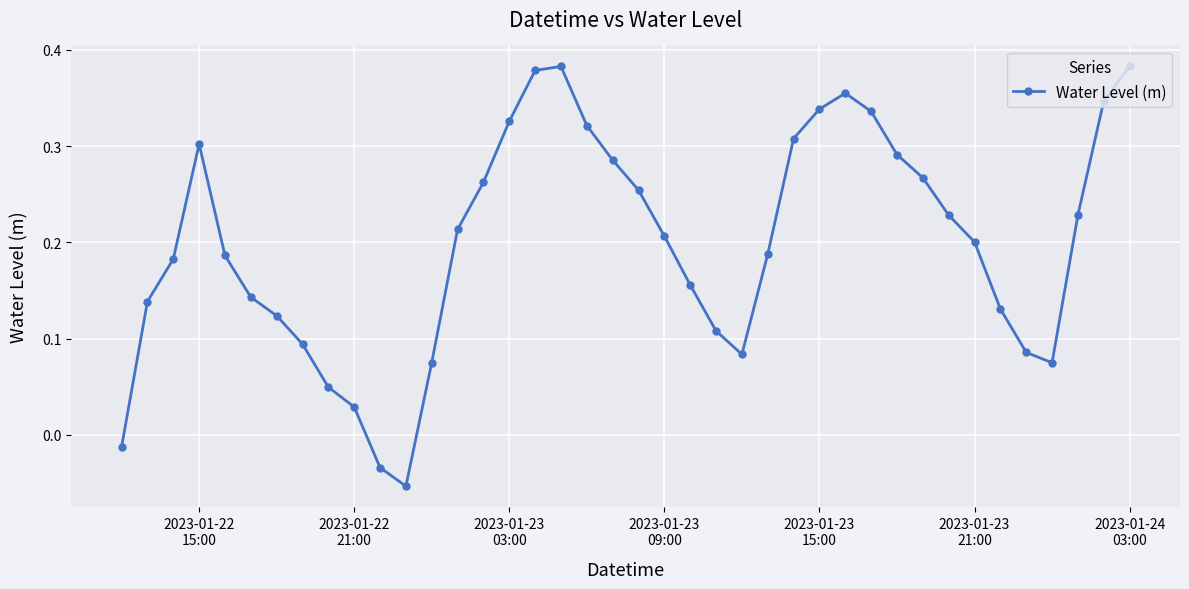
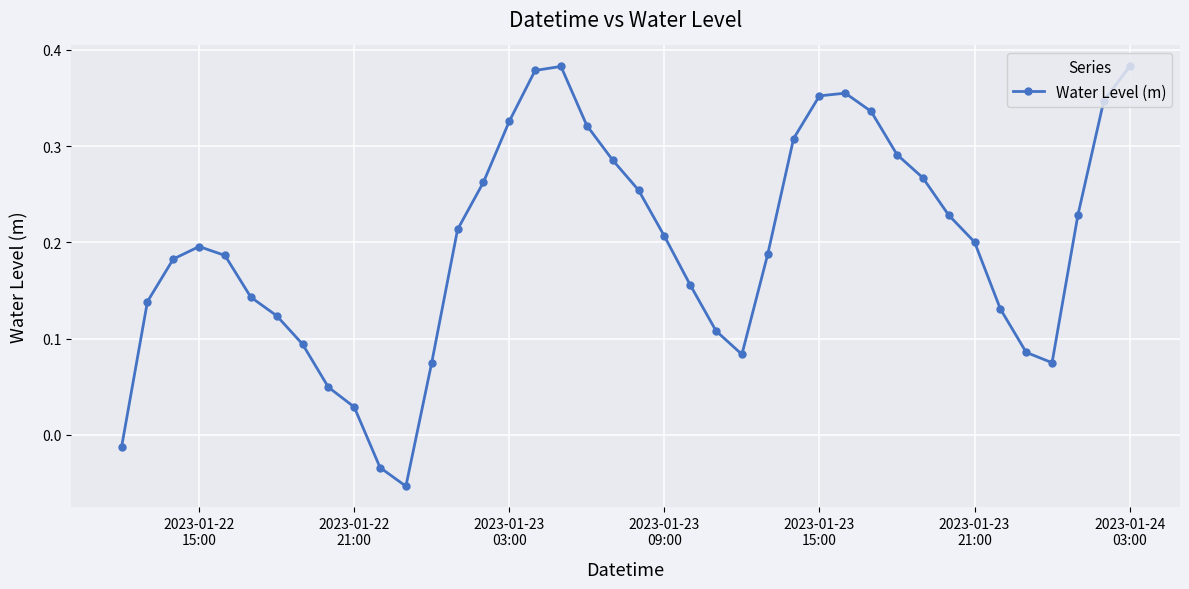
2023-01-22 15:00: 0.30 -> 0.20
2023-01-23 15:00: 0.34 -> 0.35
